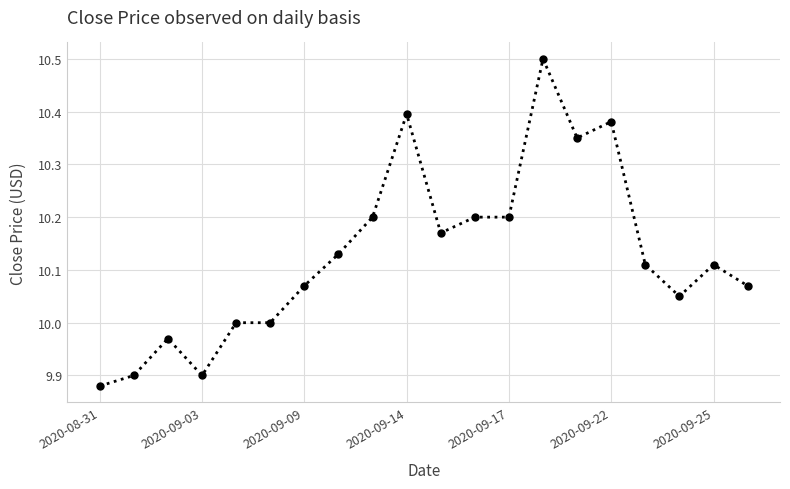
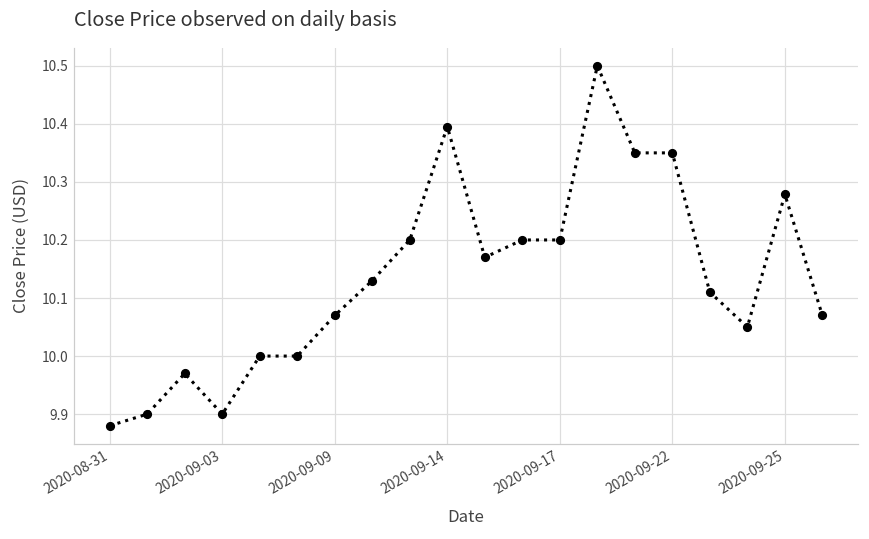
2020-09-22: 10.38 -> 10.35
2020-09-25: 10.11 -> 10.28
